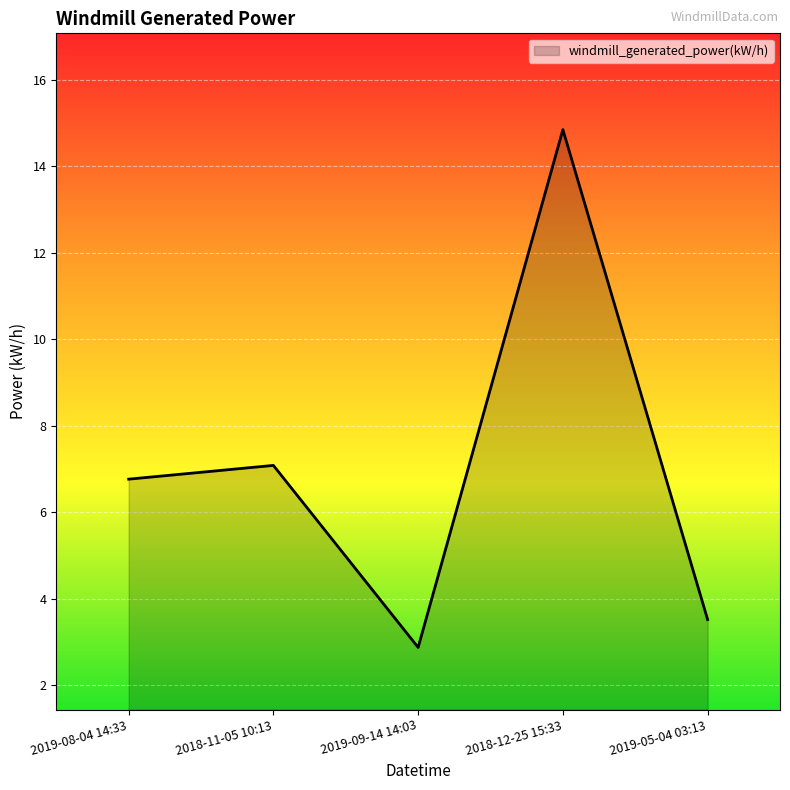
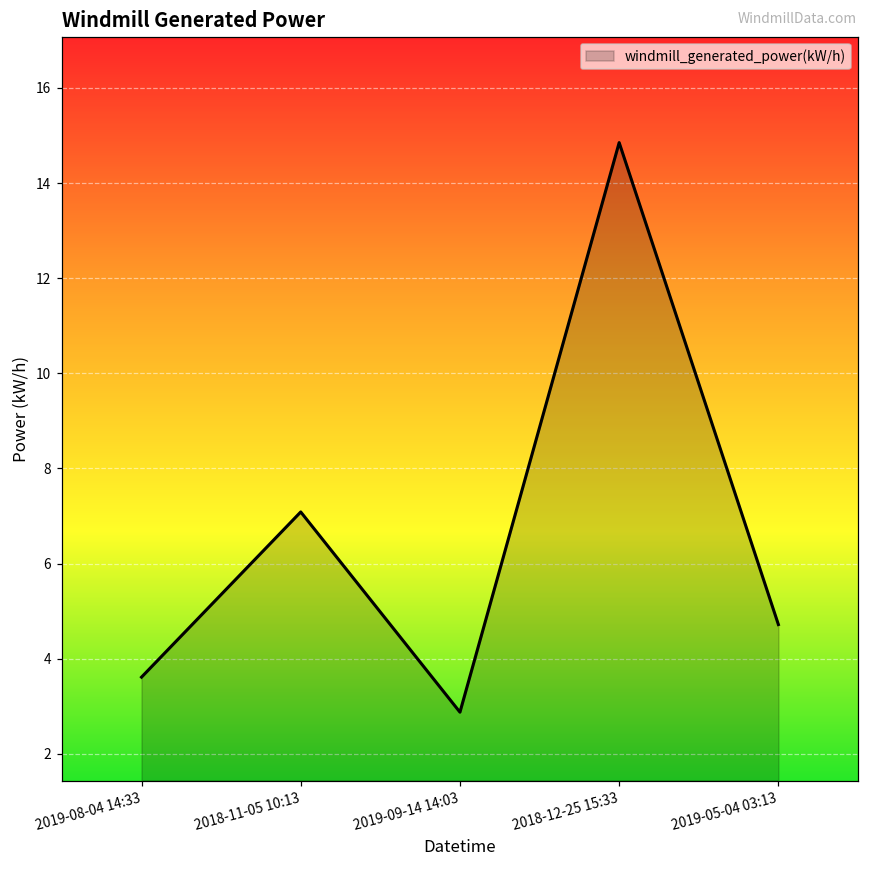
2019-08-04 14:33: 6.8 -> 3.6
2019-05-04 03:13: 3.5 -> 4.7
